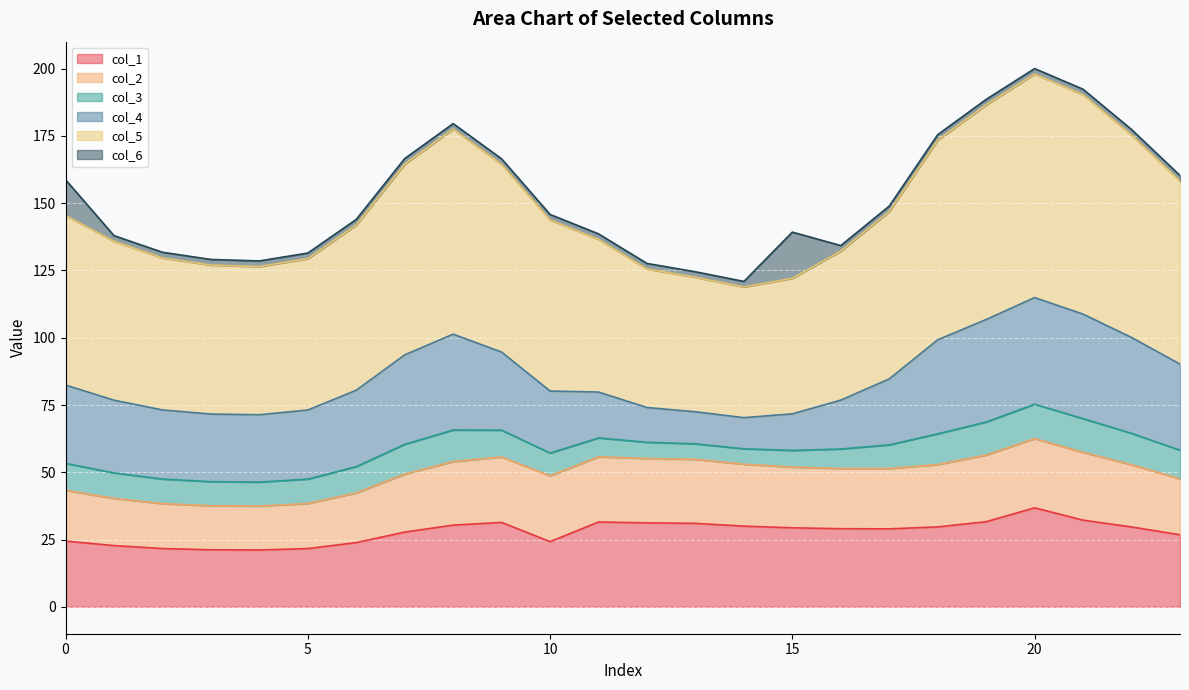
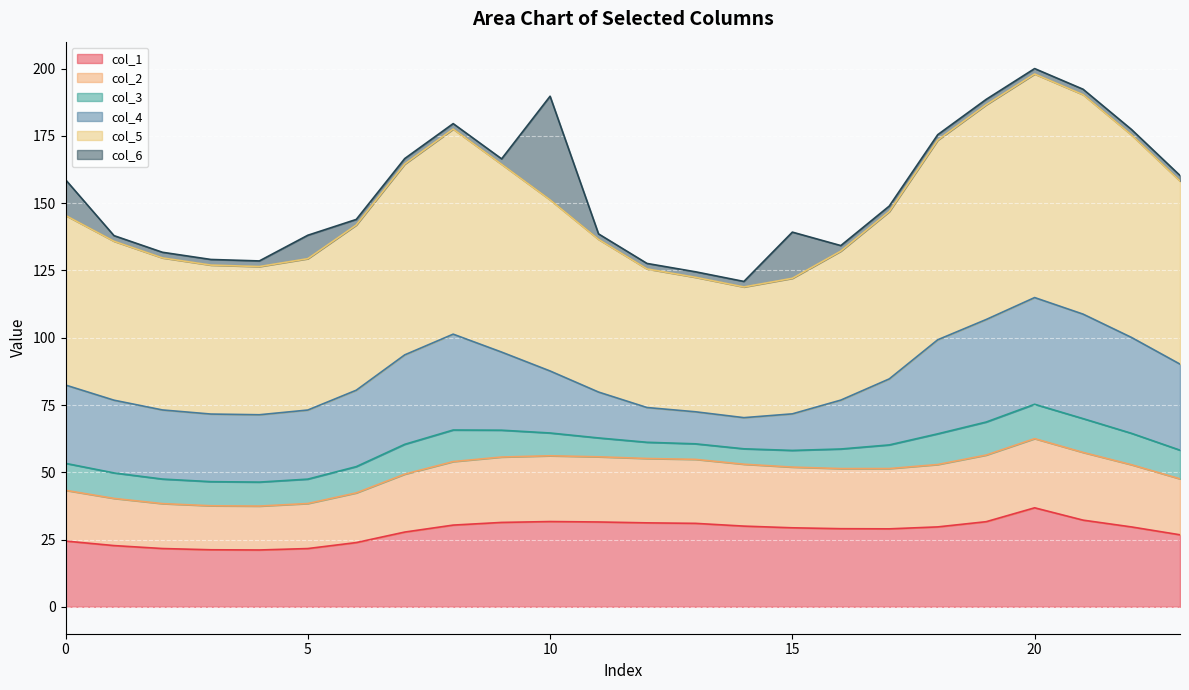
col_6, 5: 2 -> 9
col_1, 10: 24 -> 32
col_6, 10: 2 -> 39
